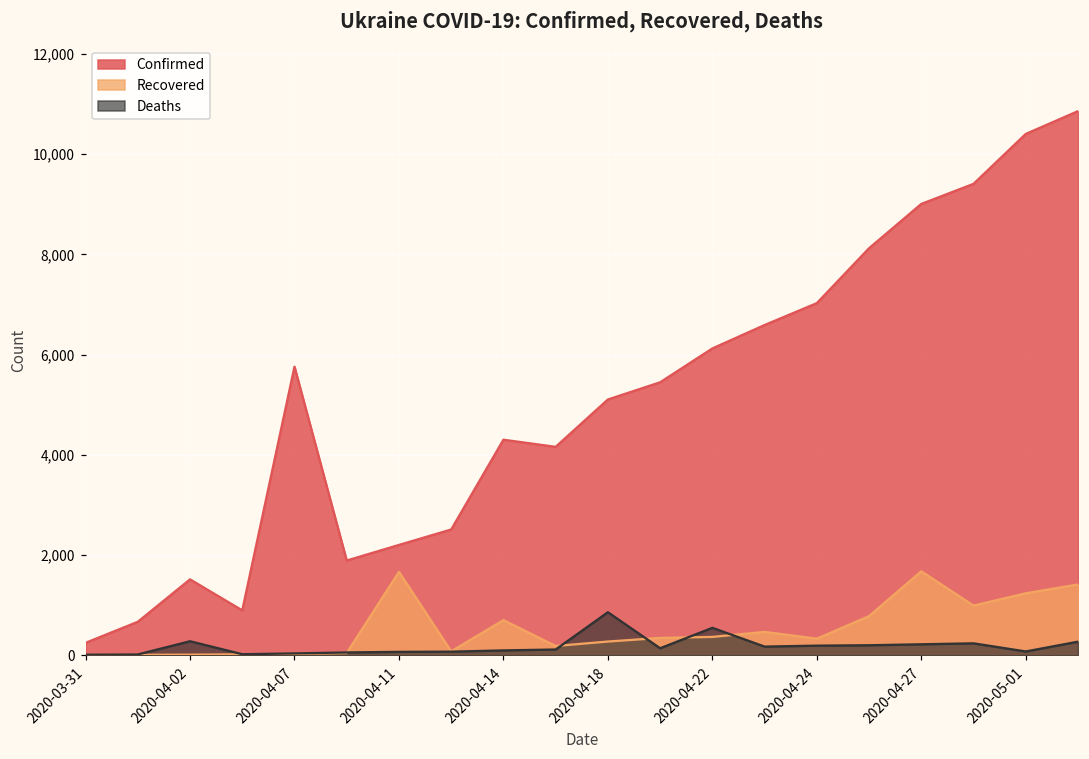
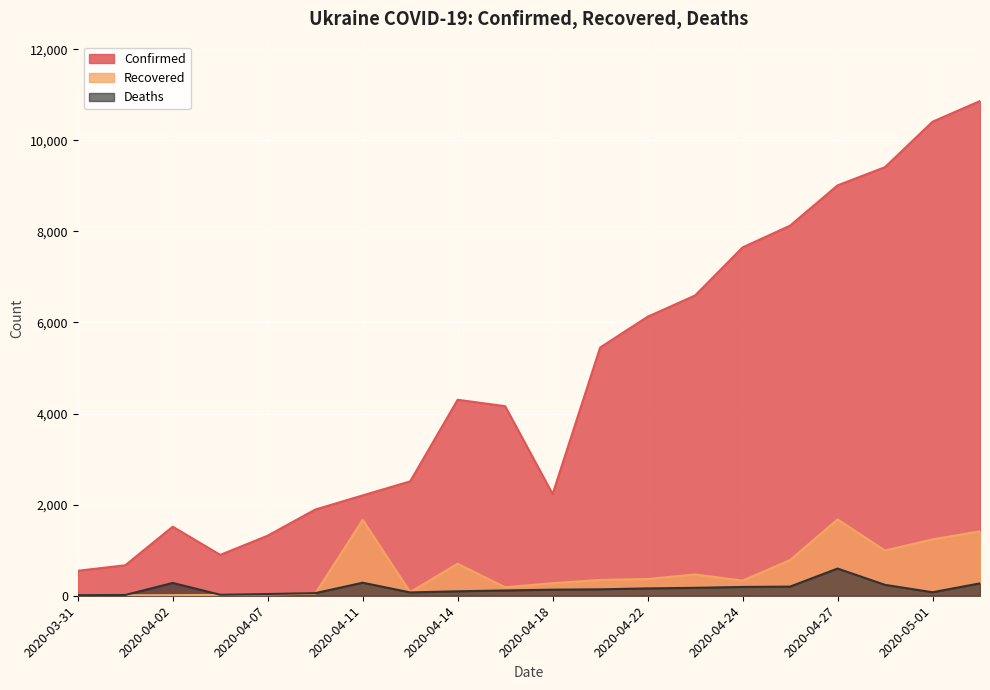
Confirmed, 2020-03-31: 200 -> 500
Confirmed, 2020-04-07: 5,800 -> 1,300
Deaths, 2020-04-11: 100 -> 300
Confirmed, 2020-04-18: 5,100 -> 2,200
Deaths, 2020-04-18: 900 -> 100
Deaths, 2020-04-22: 500 -> 200
Confirmed, 2020-04-24: 7,000 -> 7,600
Deaths, 2020-04-27: 200 -> 600
